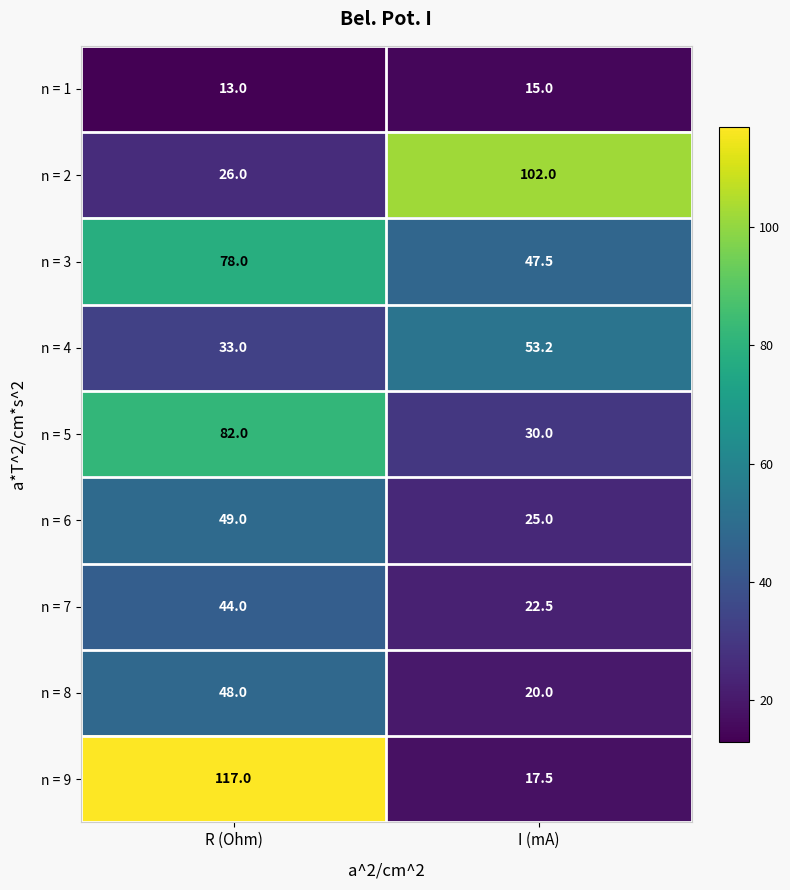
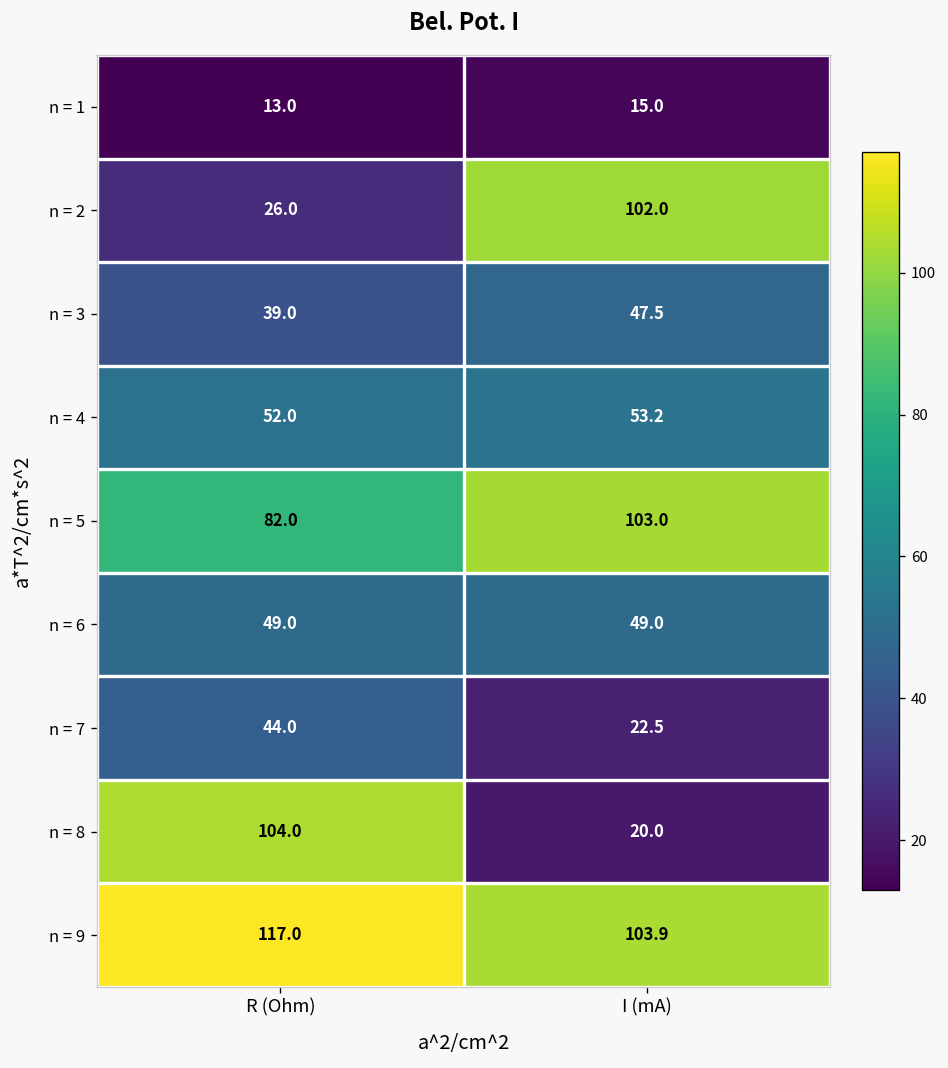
n = 3, R (Ohm): 78.0 -> 39.0
n = 4, R (Ohm): 33.0 -> 52.0
n = 5, I (mA): 30.0 -> 103.0
n = 6, I (mA): 25.0 -> 49.0
n = 8, R (Ohm): 48.0 -> 104.0
n = 9, I (mA): 17.5 -> 103.9
